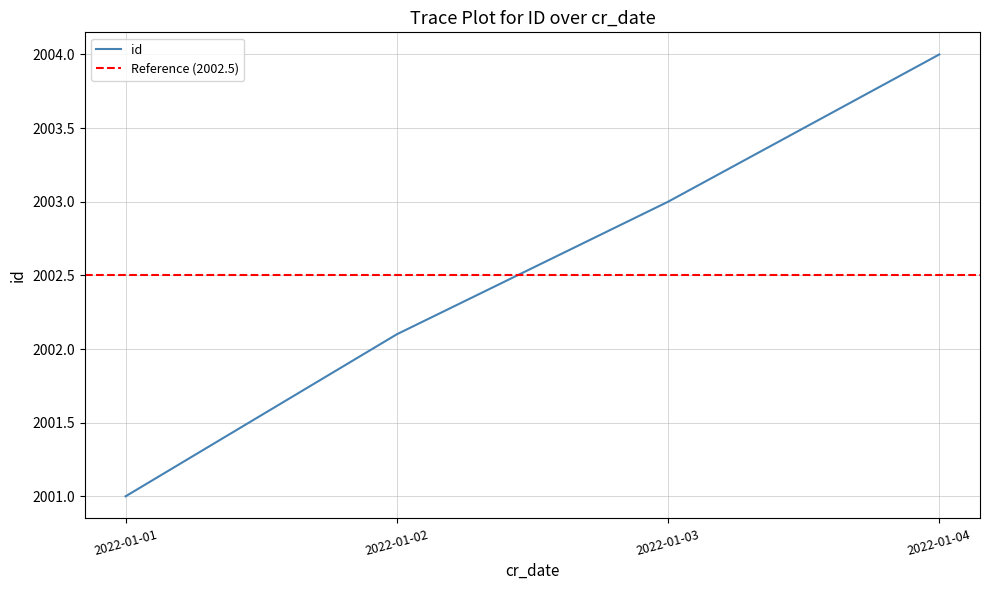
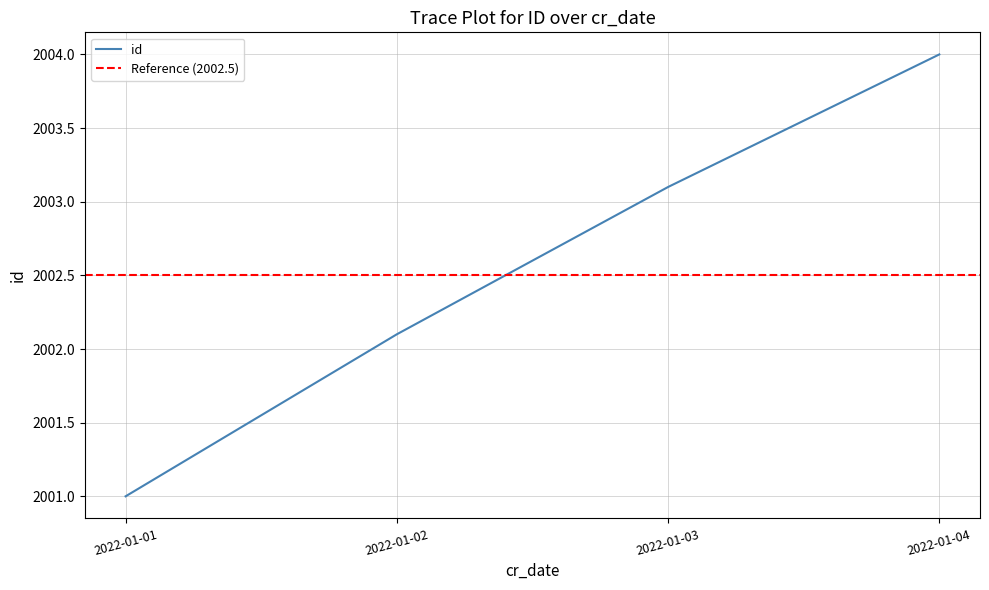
2022-01-03: 2003.0 -> 2003.1
